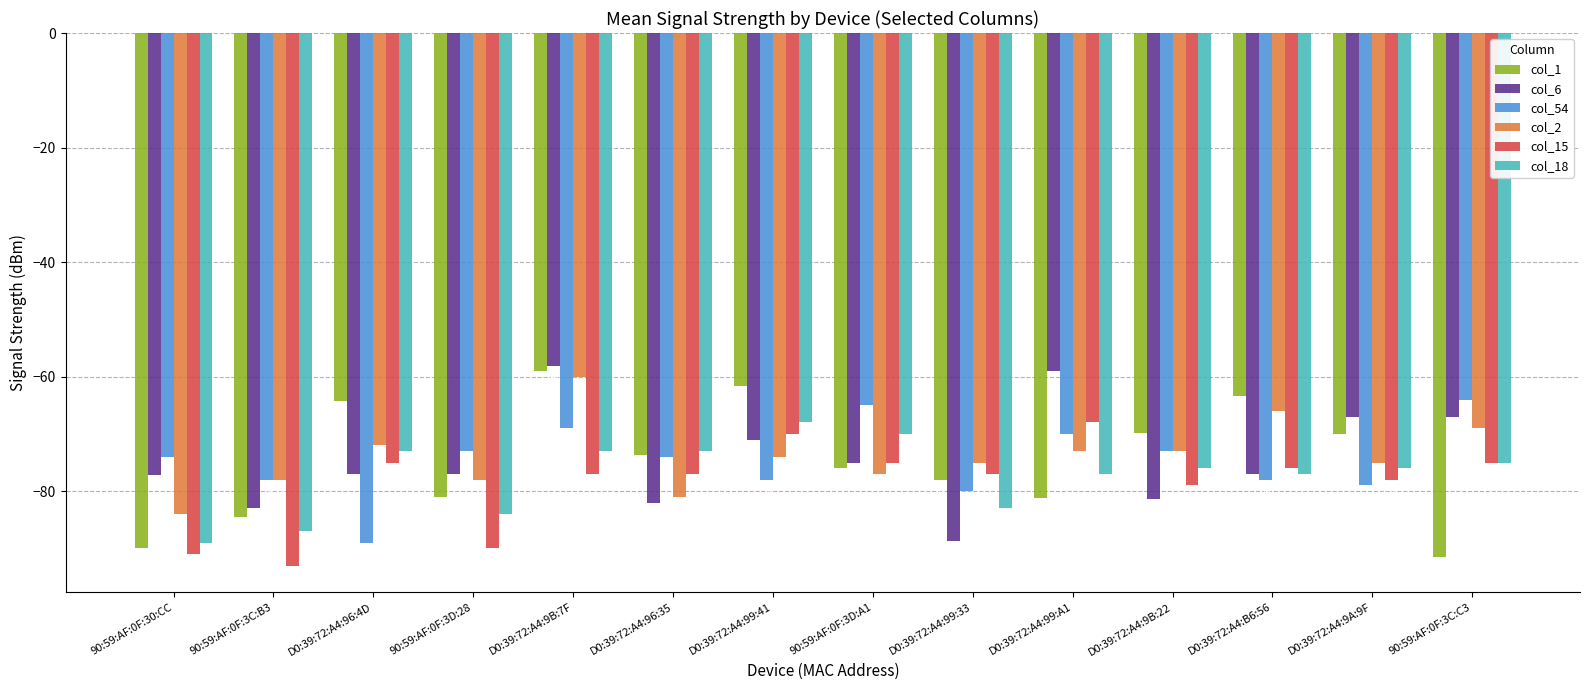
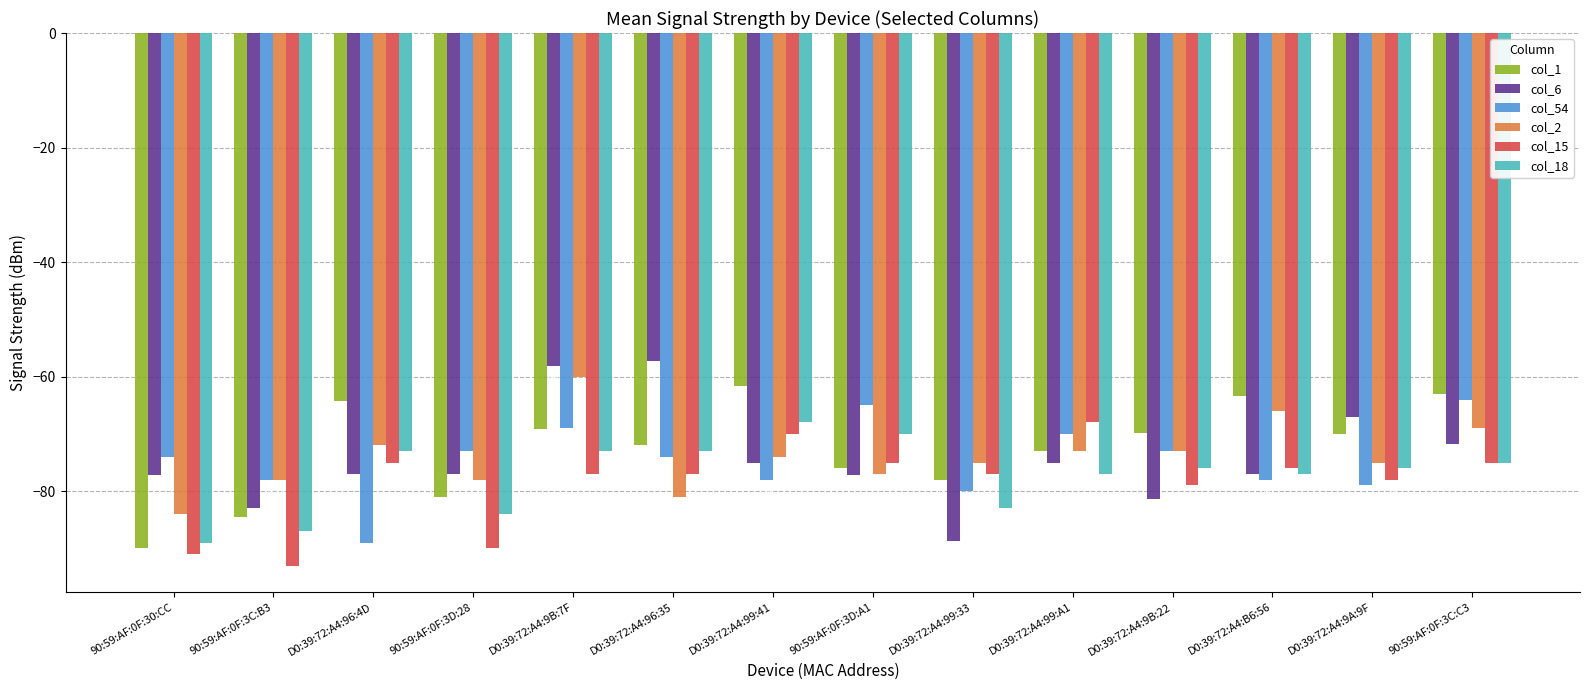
col_1, D0:39:72:A4:9B:7F: -59 -> -69
col_1, D0:39:72:A4:96:35: -74 -> -72
col_6, D0:39:72:A4:96:35: -82 -> -57
col_6, D0:39:72:A4:99:41: -71 -> -75
col_6, 90:59:AF:0F:3D:A1: -75 -> -77
col_1, D0:39:72:A4:99:A1: -81 -> -73
col_6, D0:39:72:A4:99:A1: -59 -> -75
col_1, 90:59:AF:0F:3C:C3: -91 -> -63
col_6, 90:59:AF:0F:3C:C3: -67 -> -72
